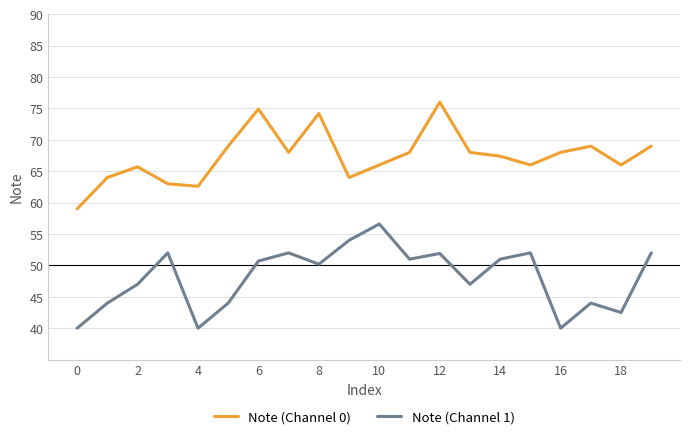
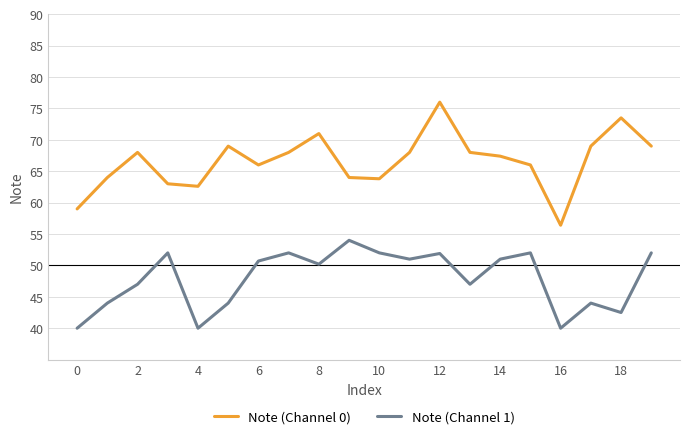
Note (Channel 0), 2: 66 -> 68
Note (Channel 0), 6: 75 -> 66
Note (Channel 0), 8: 74 -> 71
Note (Channel 0), 10: 66 -> 64
Note (Channel 1), 10: 57 -> 52
Note (Channel 0), 16: 68 -> 56
Note (Channel 0), 18: 66 -> 74
